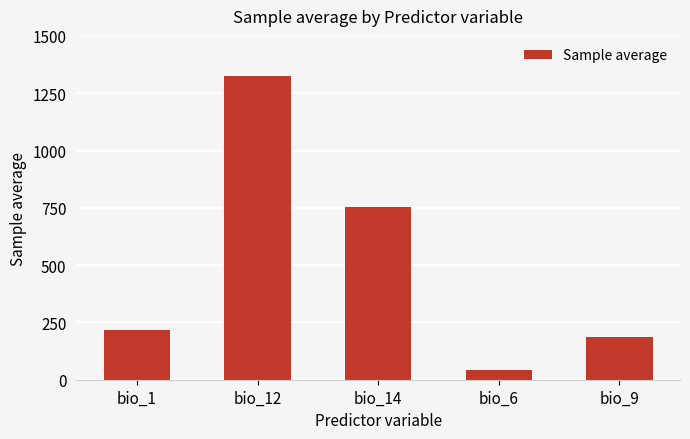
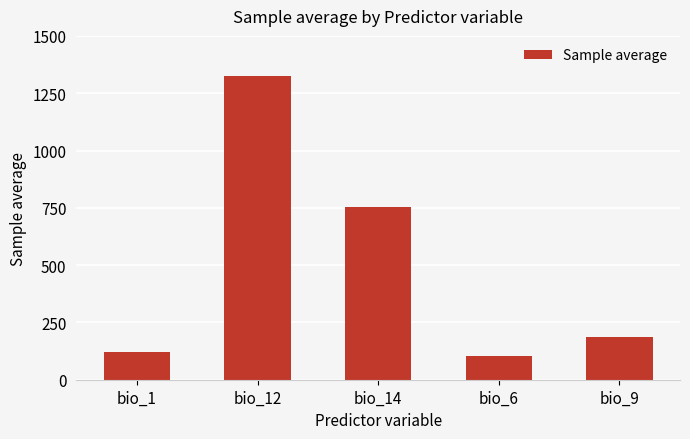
bio_1: 210 -> 120
bio_6: 40 -> 100
